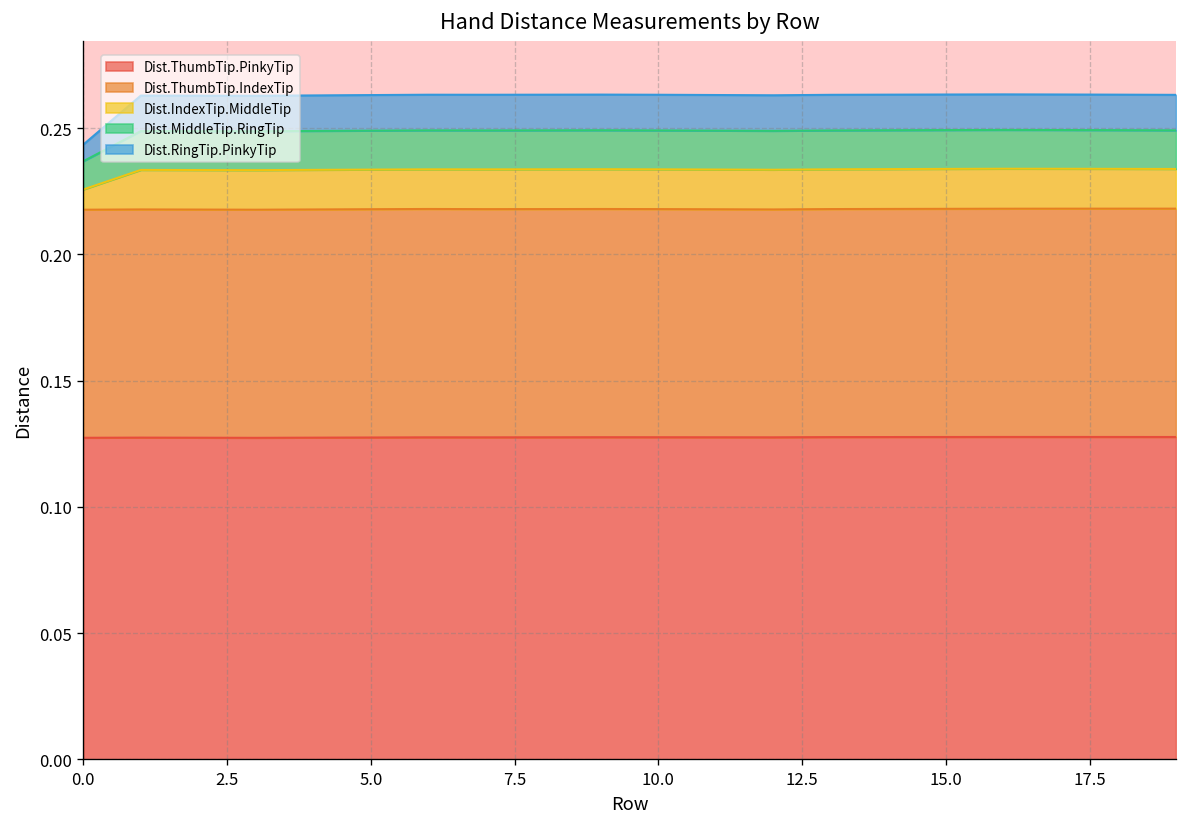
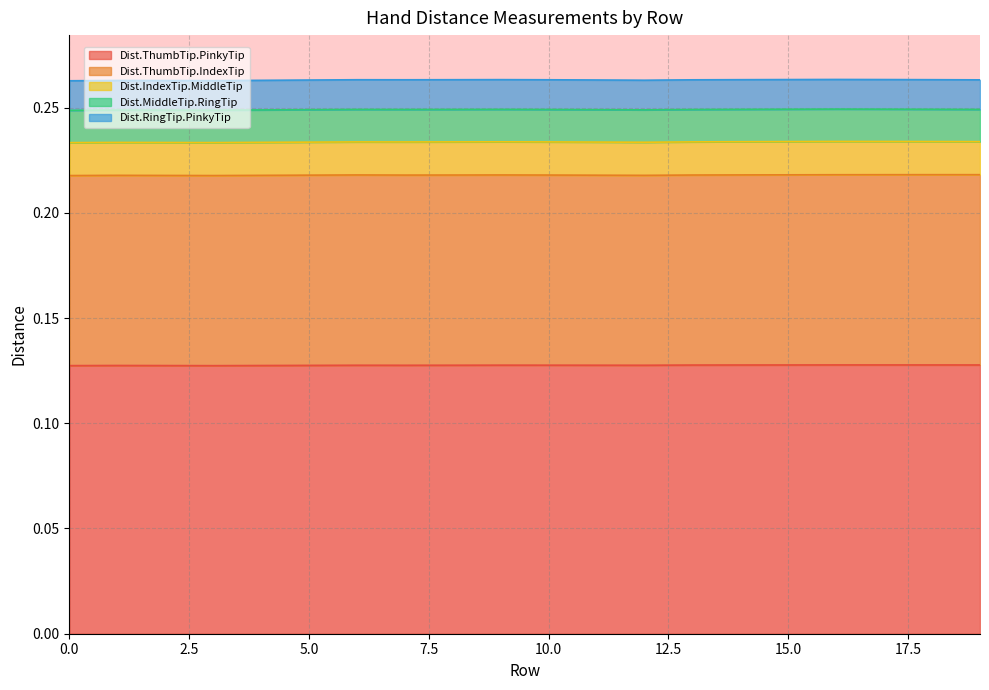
Dist.IndexTip.MiddleTip, 0.0: 0.008 -> 0.016
Dist.MiddleTip.RingTip, 0.0: 0.011 -> 0.015
Dist.RingTip.PinkyTip, 0.0: 0.007 -> 0.014
